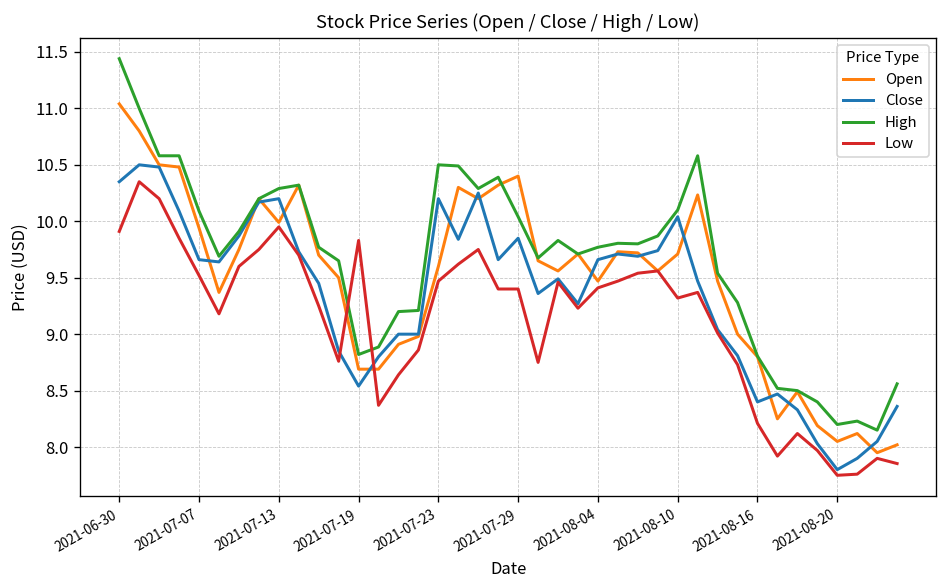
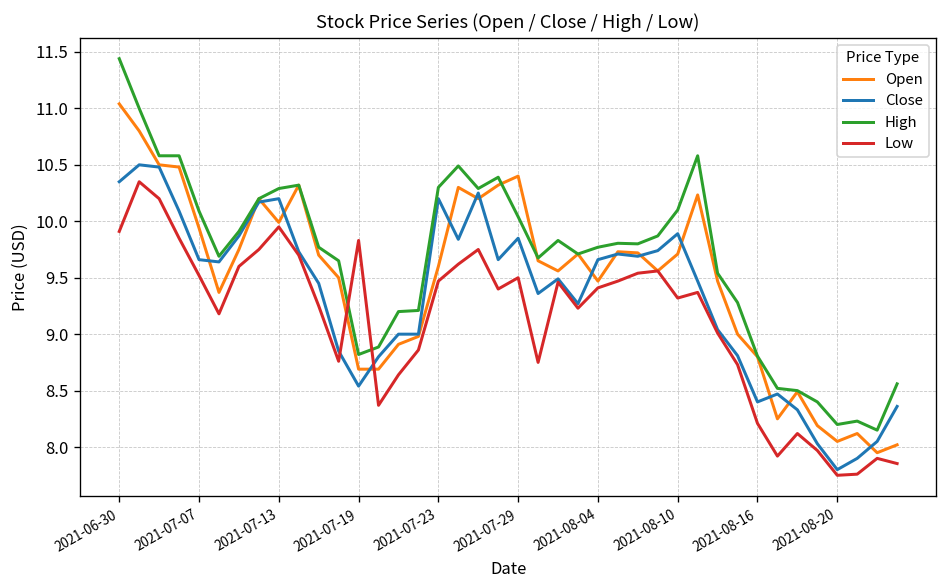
High, 2021-07-23: 10.5 -> 10.3
Low, 2021-07-29: 9.4 -> 9.5
Close, 2021-08-10: 10.0 -> 9.9
